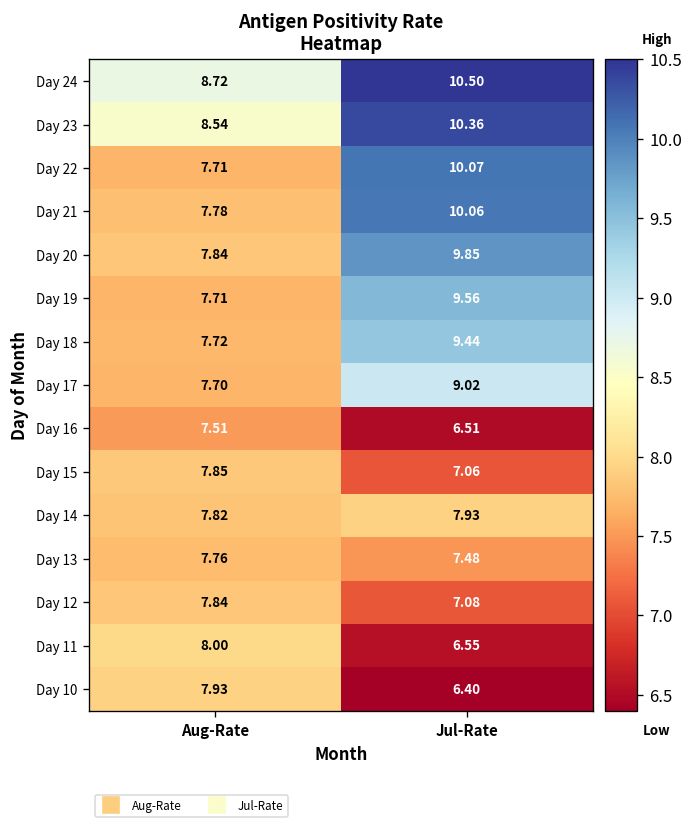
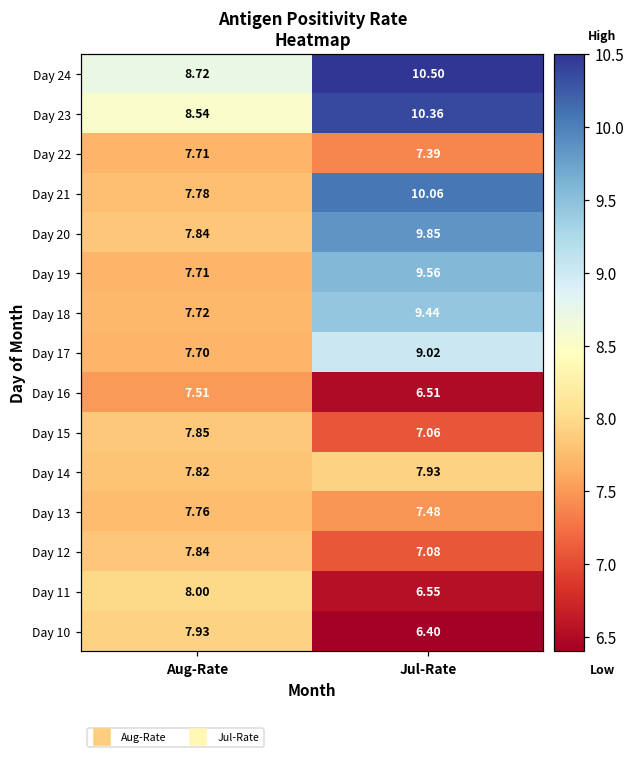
Day 22, Jul-Rate: 10.07 -> 7.39
